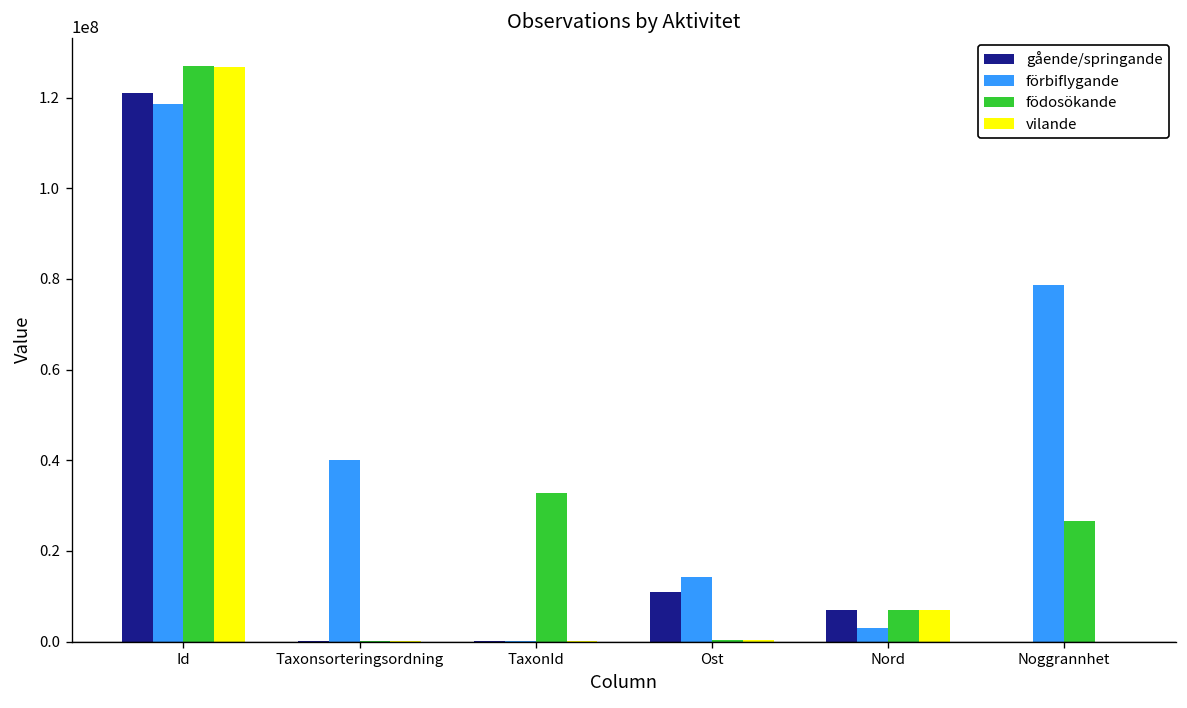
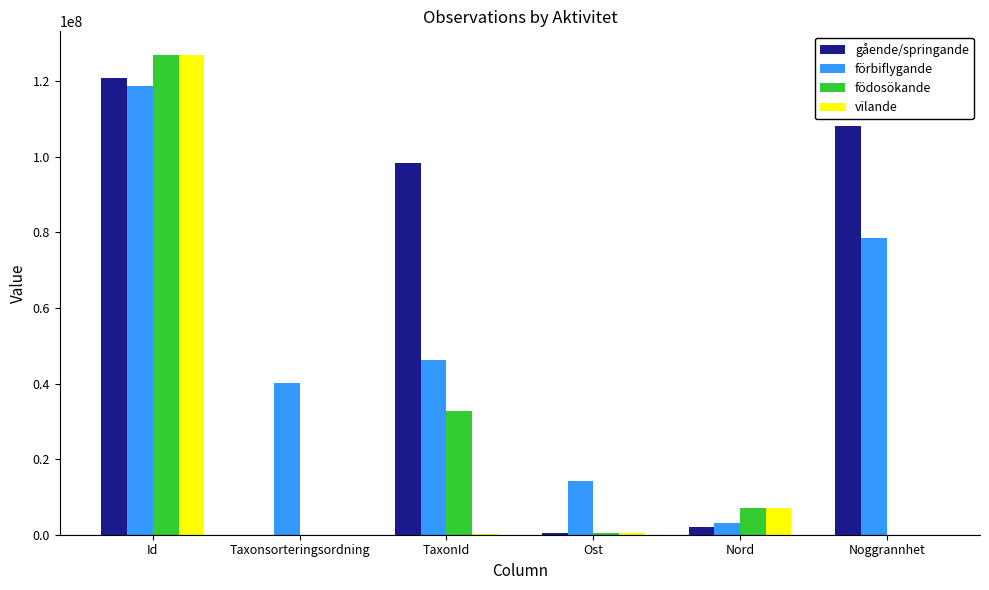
gående/springande, TaxonId: 0 -> 98000000
förbiflygande, TaxonId: 0 -> 46000000
gående/springande, Ost: 11000000 -> 0
gående/springande, Nord: 7000000 -> 2000000
gående/springande, Noggrannhet: 0 -> 108000000
födosökande, Noggrannhet: 27000000 -> 0
